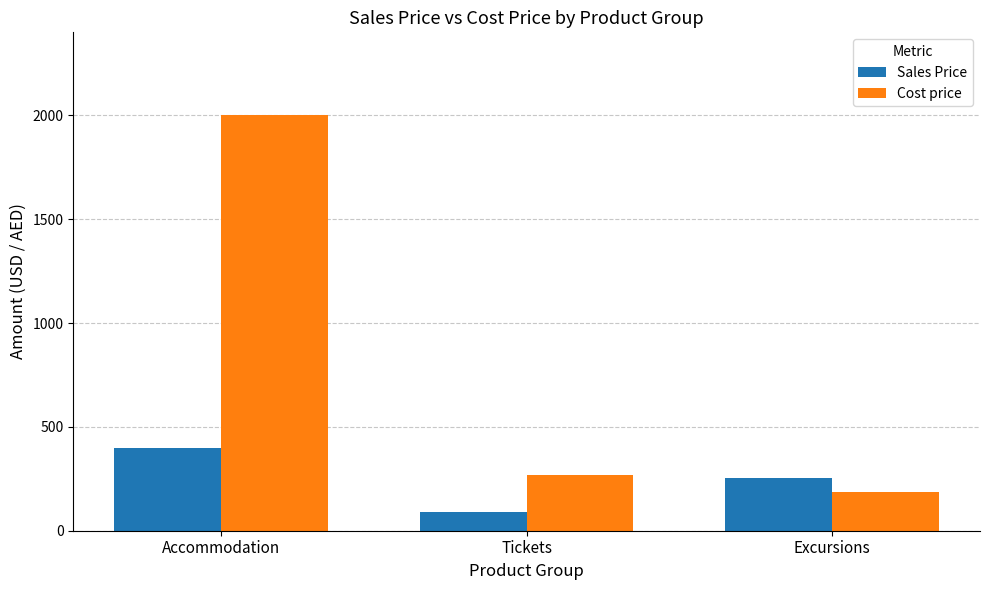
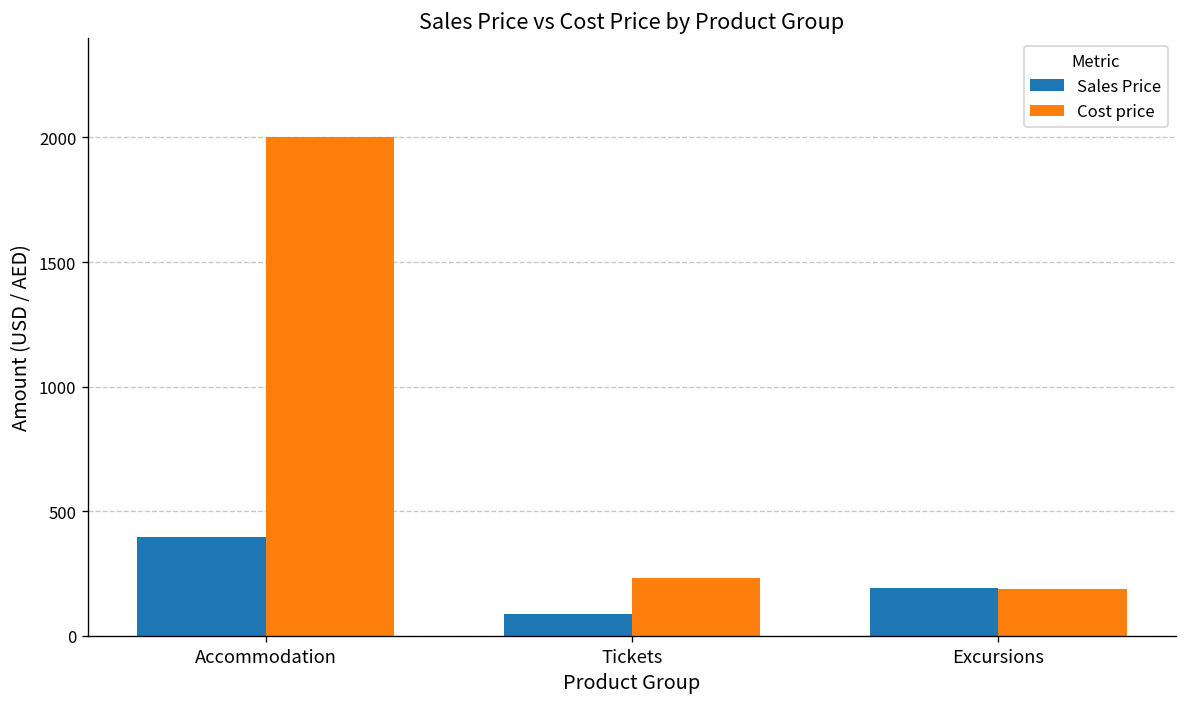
Cost price, Tickets: 270 -> 230
Sales Price, Excursions: 260 -> 190
